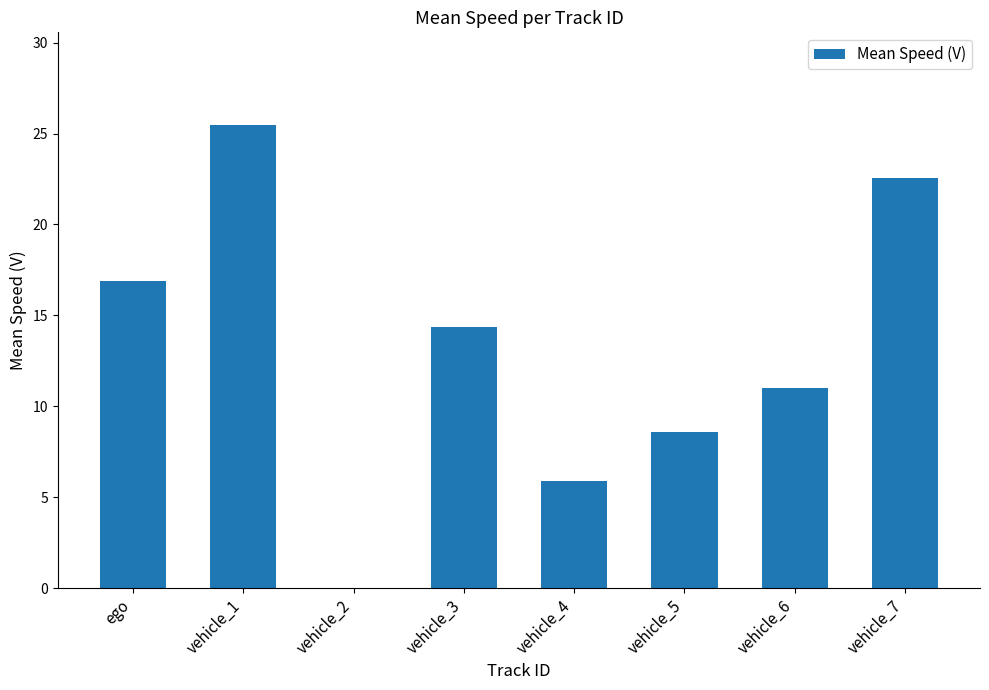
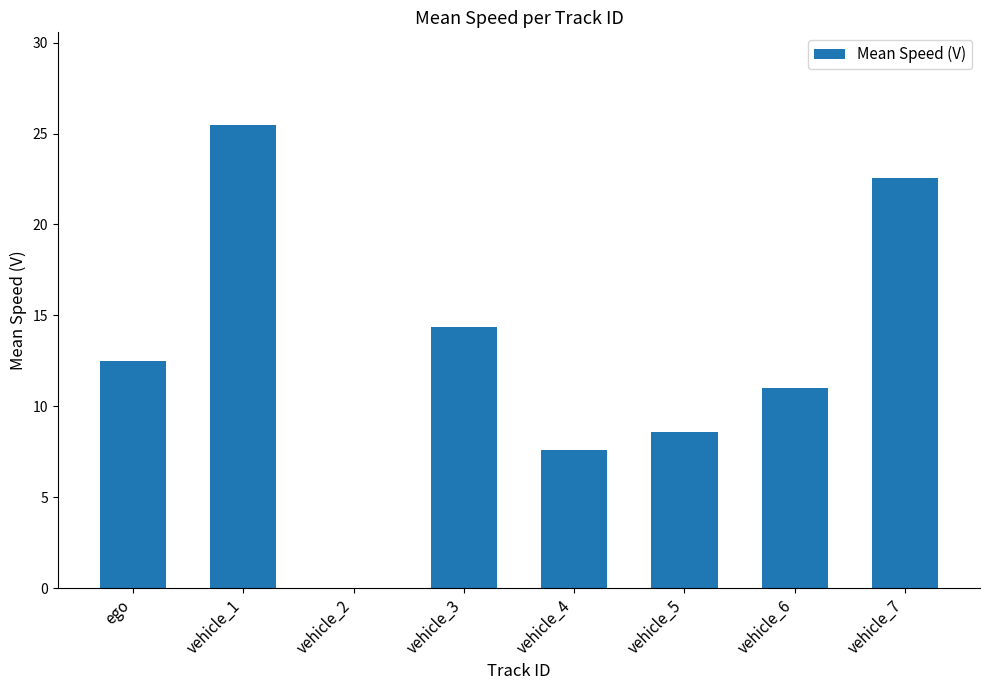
ego: 16.9 -> 12.5
vehicle_4: 5.9 -> 7.6
